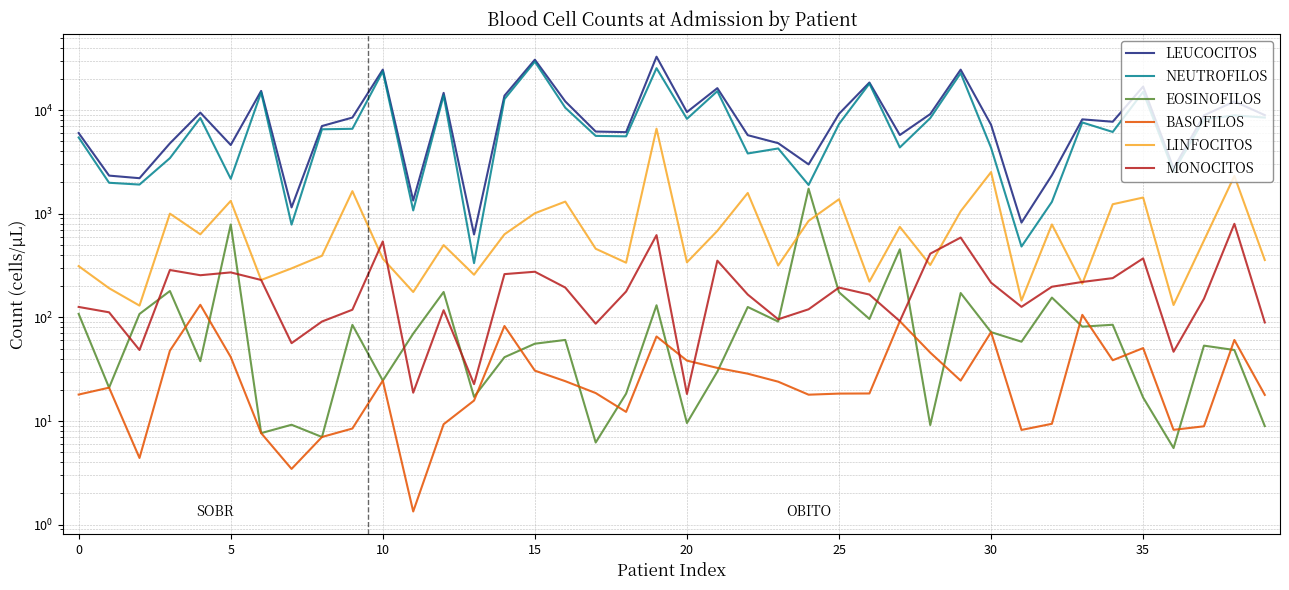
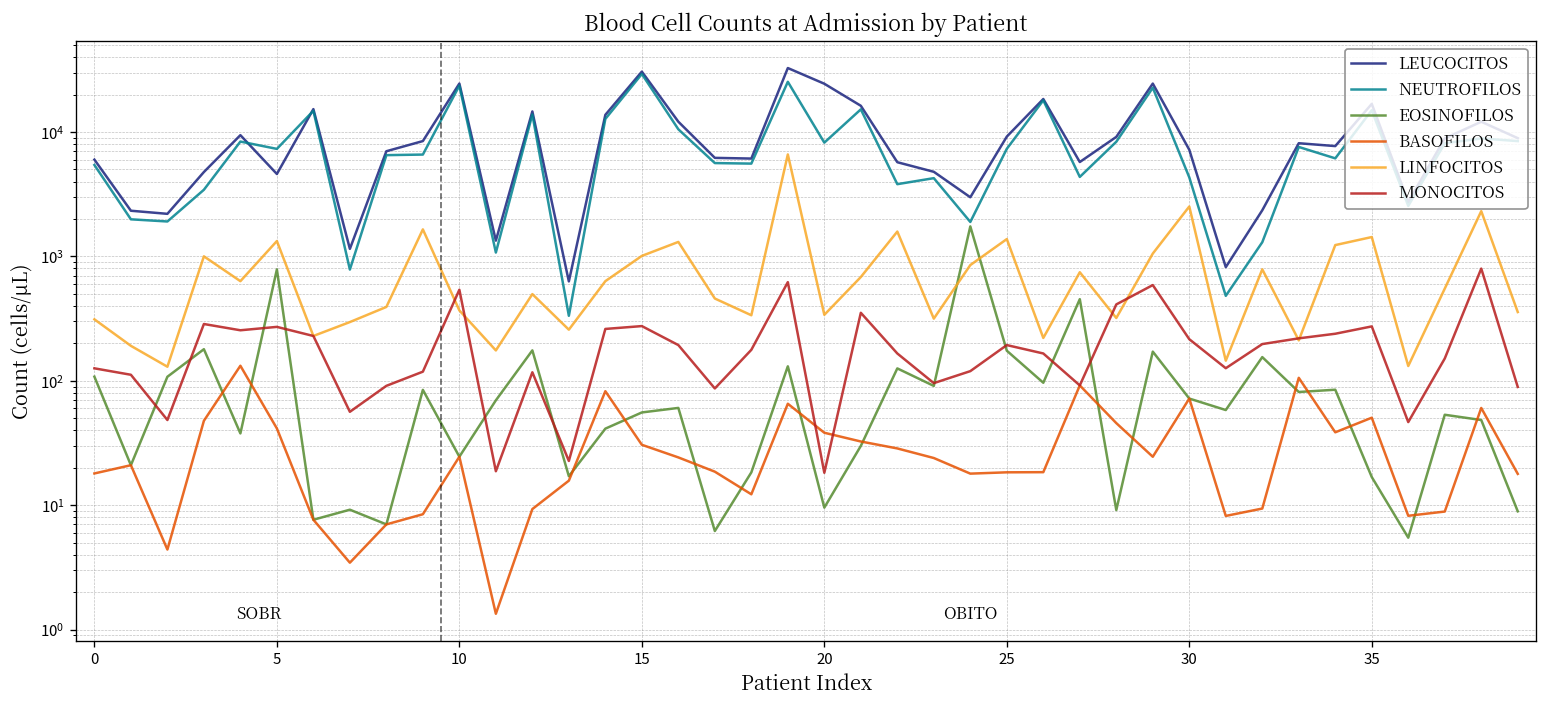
NEUTROFILOS, 5: 2200 -> 7000
LEUCOCITOS, 20: 10000 -> 24000
MONOCITOS, 35: 370 -> 270
